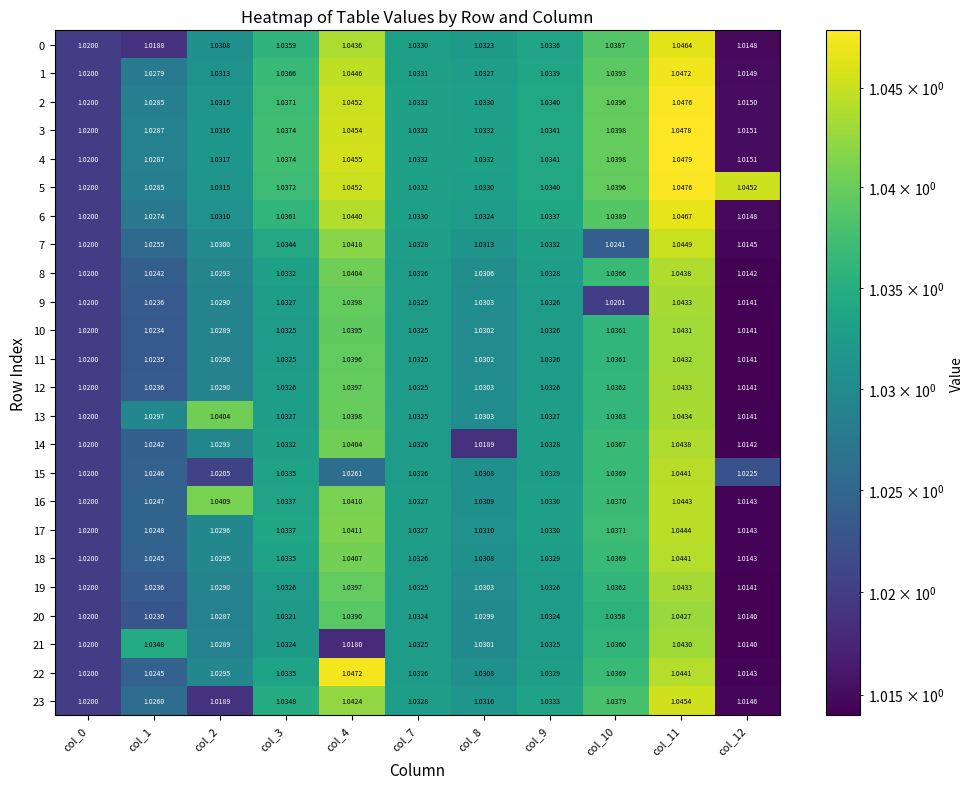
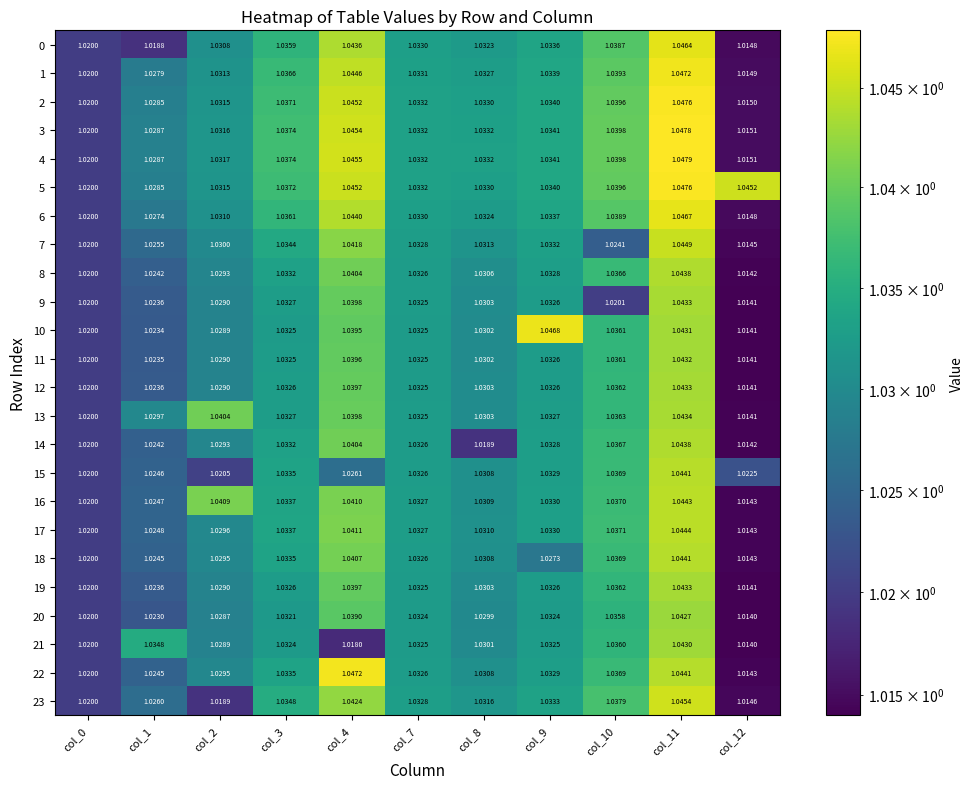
10, col_9: 1.0326 -> 1.0468
18, col_9: 1.0329 -> 1.0273
